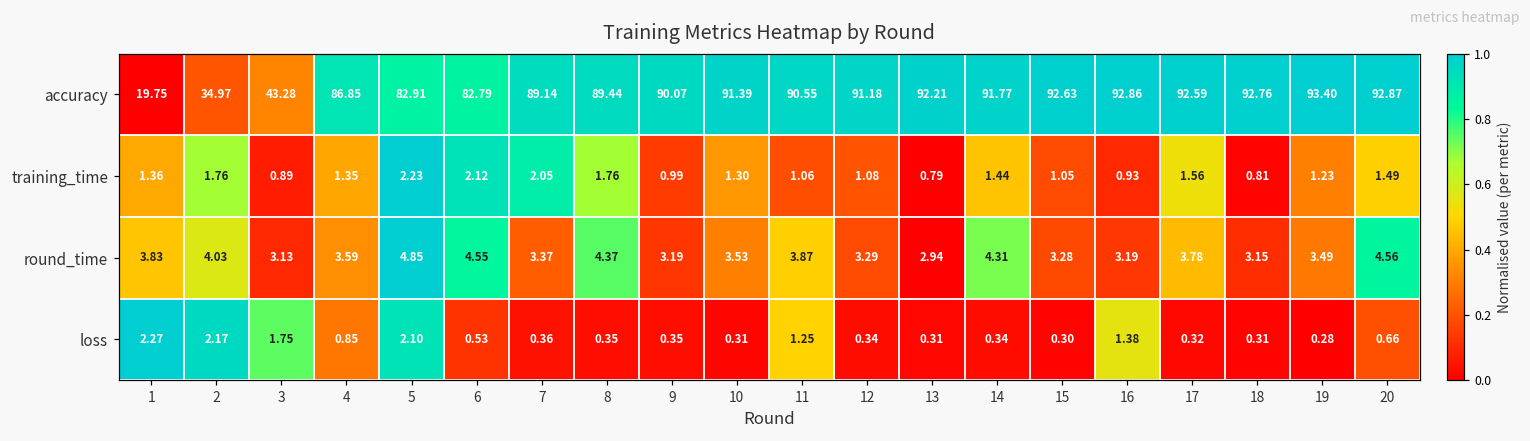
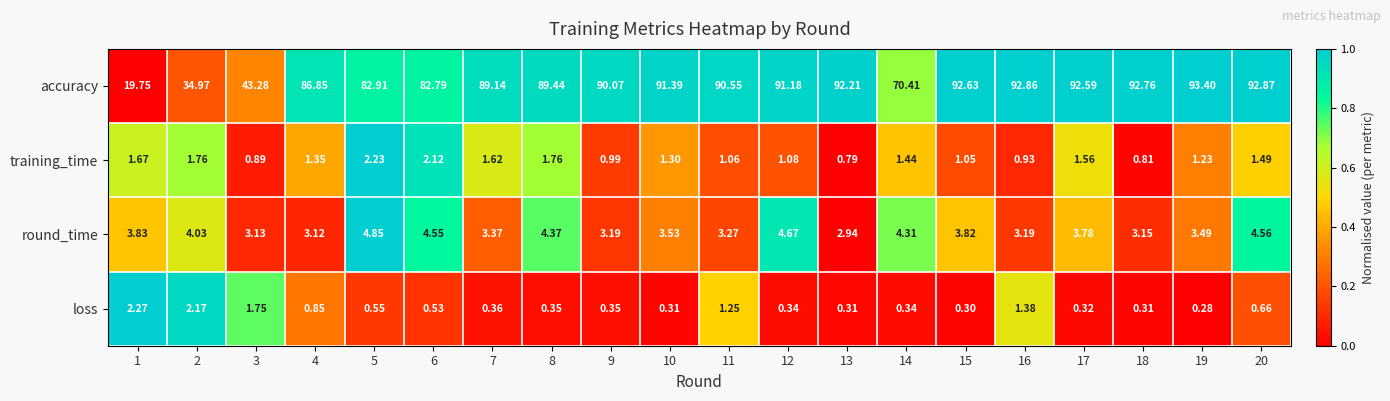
accuracy, 14: 91.77 -> 70.41
training_time, 1: 1.36 -> 1.67
training_time, 7: 2.05 -> 1.62
round_time, 4: 3.59 -> 3.12
round_time, 11: 3.87 -> 3.27
round_time, 12: 3.29 -> 4.67
round_time, 15: 3.28 -> 3.82
loss, 5: 2.10 -> 0.55
